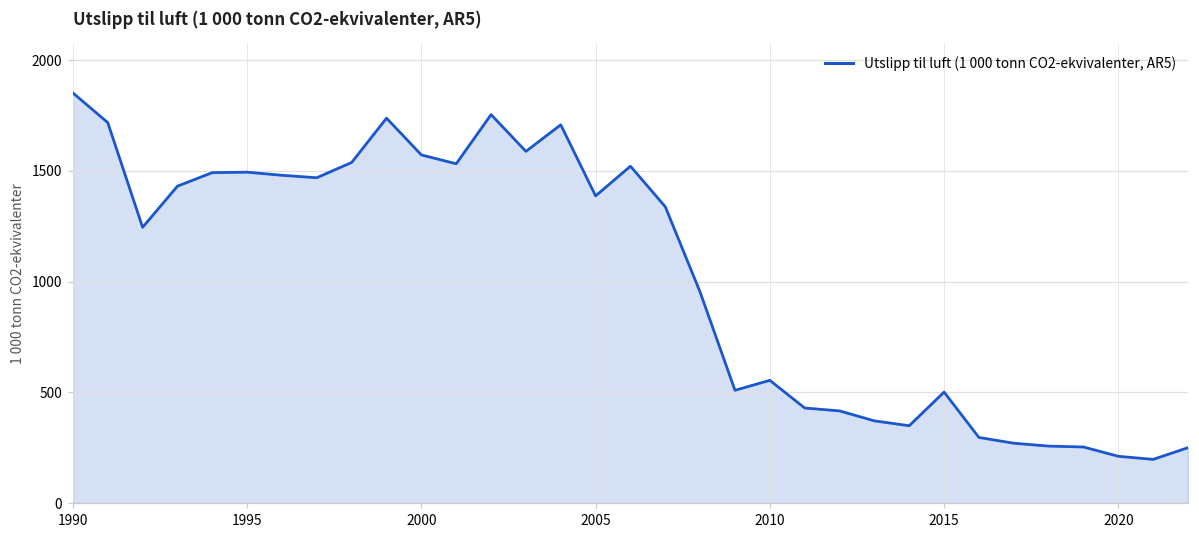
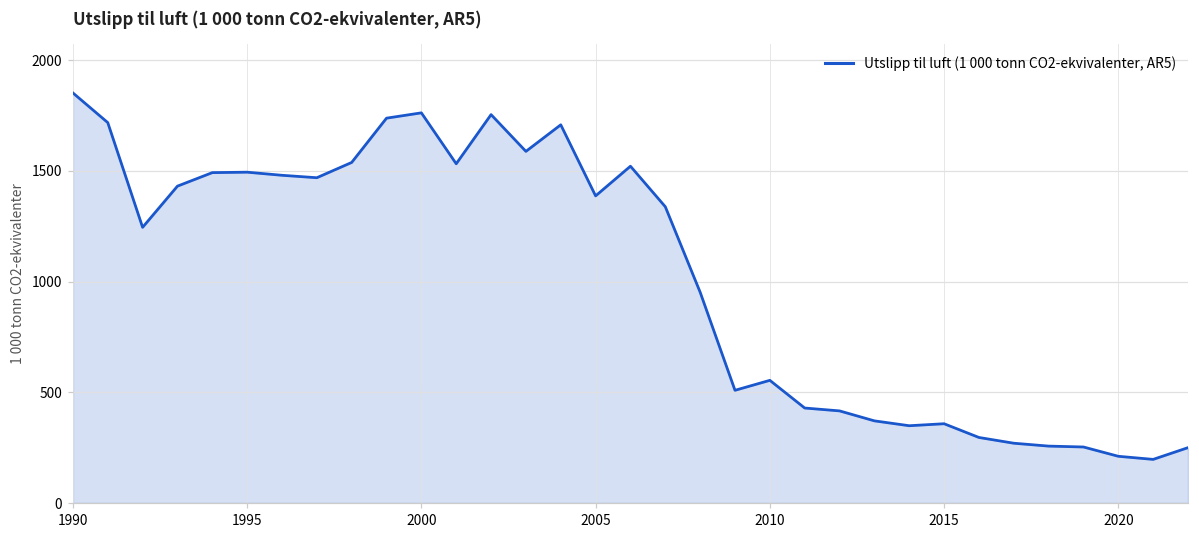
2000: 1570 -> 1760
2015: 500 -> 360
